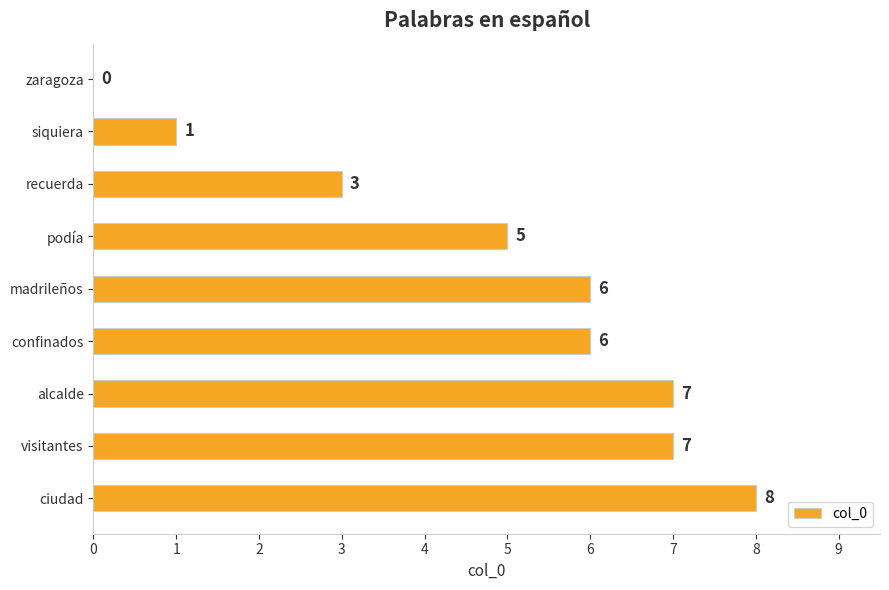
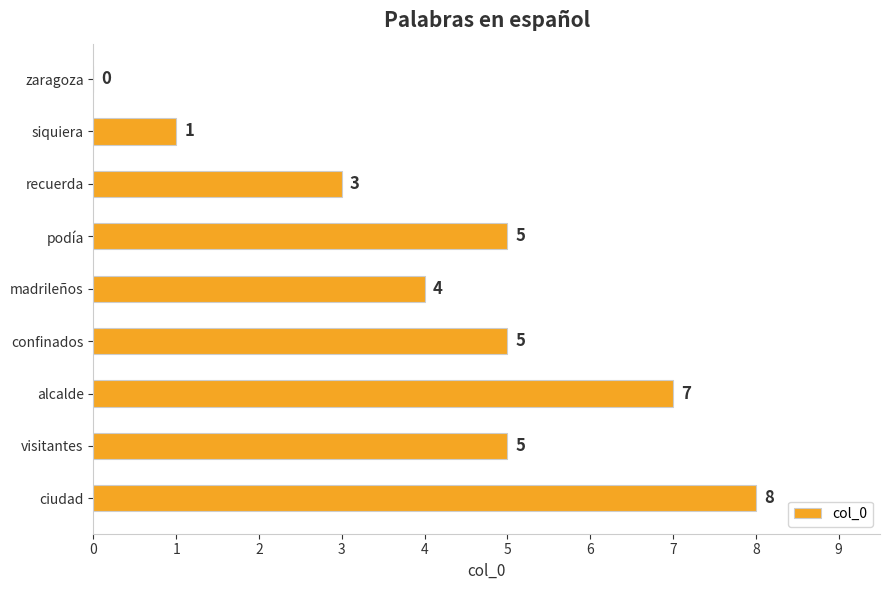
madrileños: 6 -> 4
confinados: 6 -> 5
visitantes: 7 -> 5
